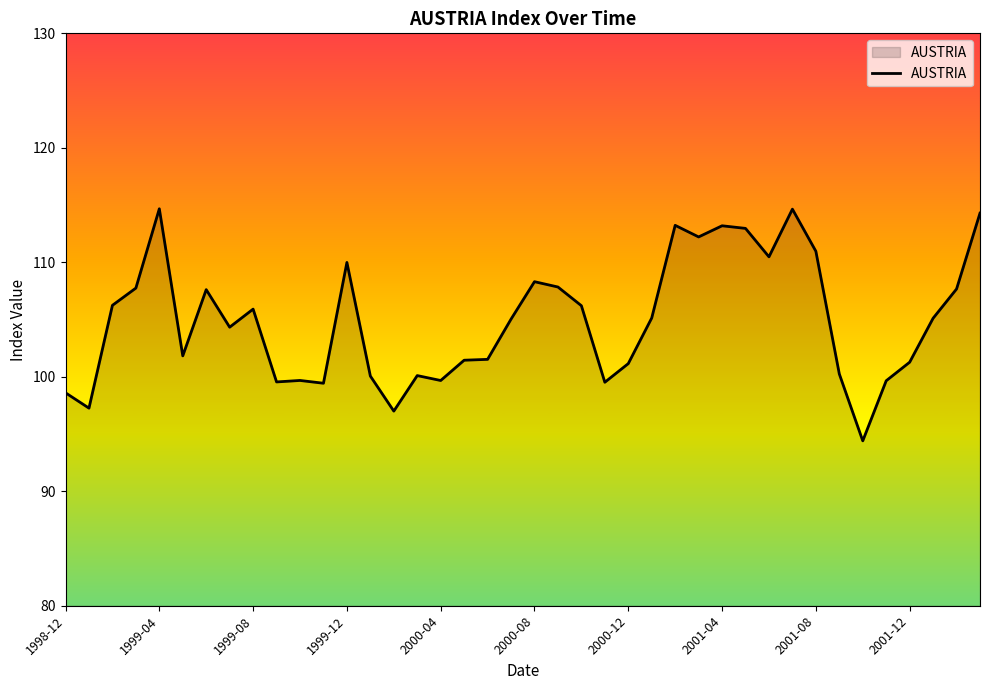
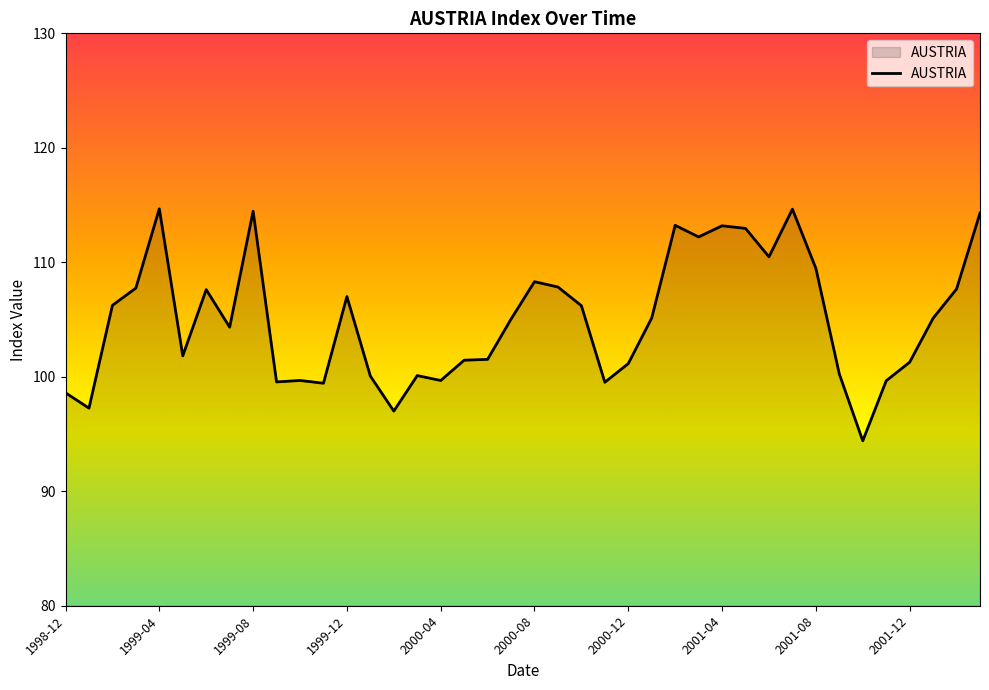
1999-08: 105.9 -> 114.5
1999-12: 110.0 -> 107.0
2001-08: 111.0 -> 109.5
